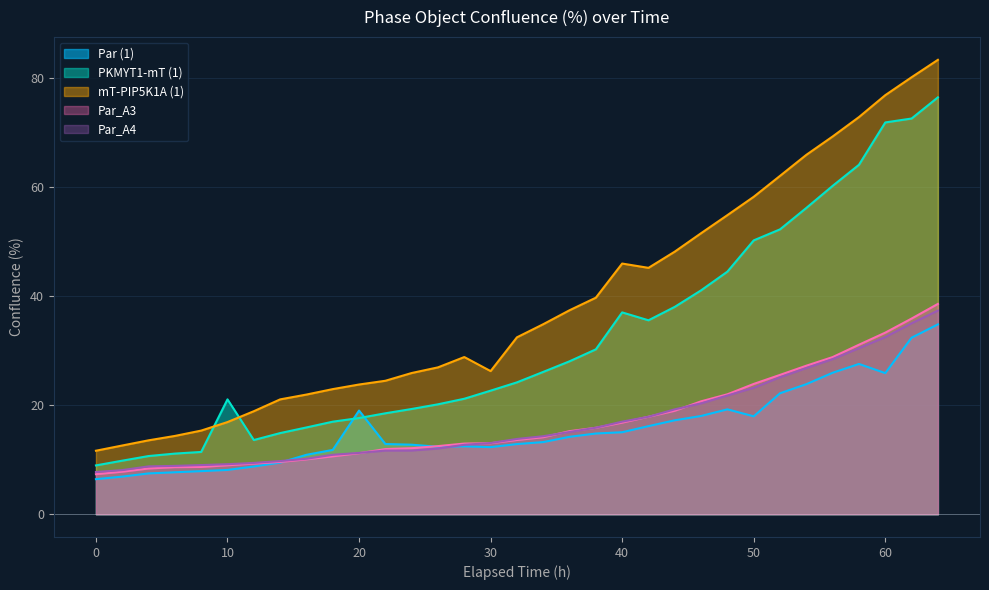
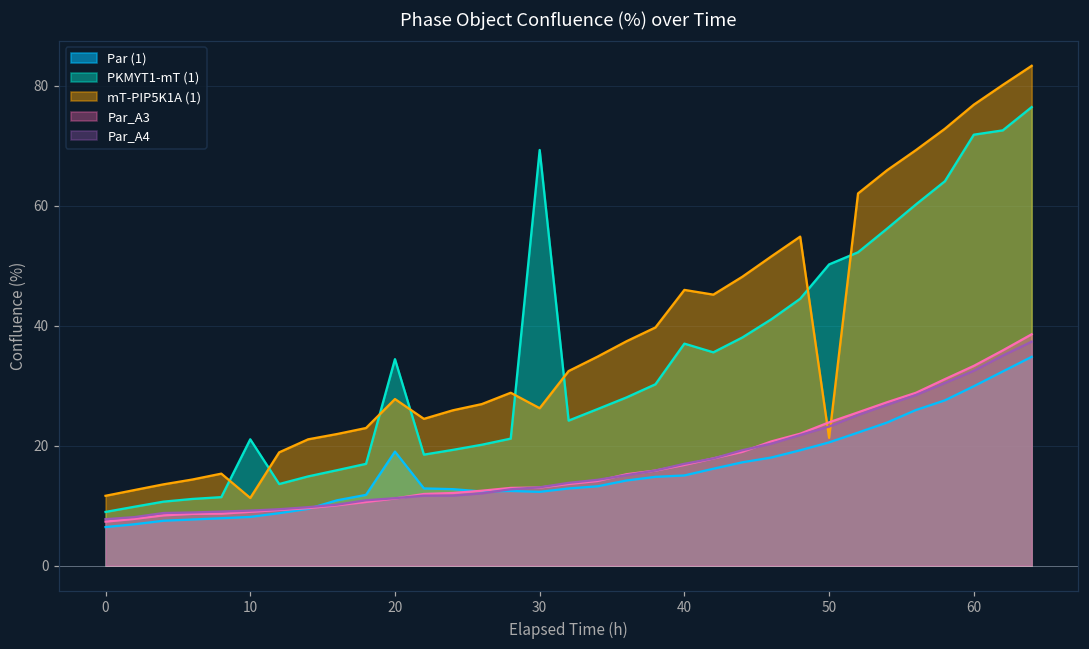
mT-PIP5K1A (1), 10: 17 -> 11
PKMYT1-mT (1), 20: 18 -> 34
mT-PIP5K1A (1), 20: 24 -> 28
PKMYT1-mT (1), 30: 23 -> 69
Par (1), 50: 18 -> 21
mT-PIP5K1A (1), 50: 58 -> 21
Par (1), 60: 26 -> 30
